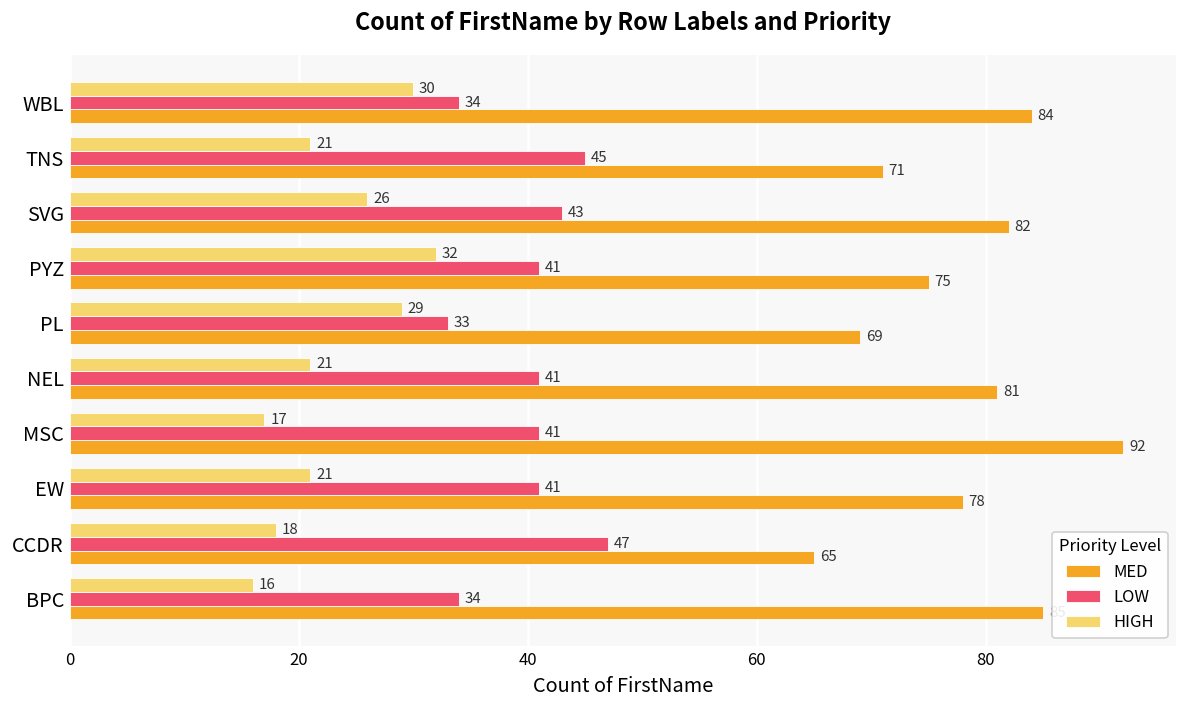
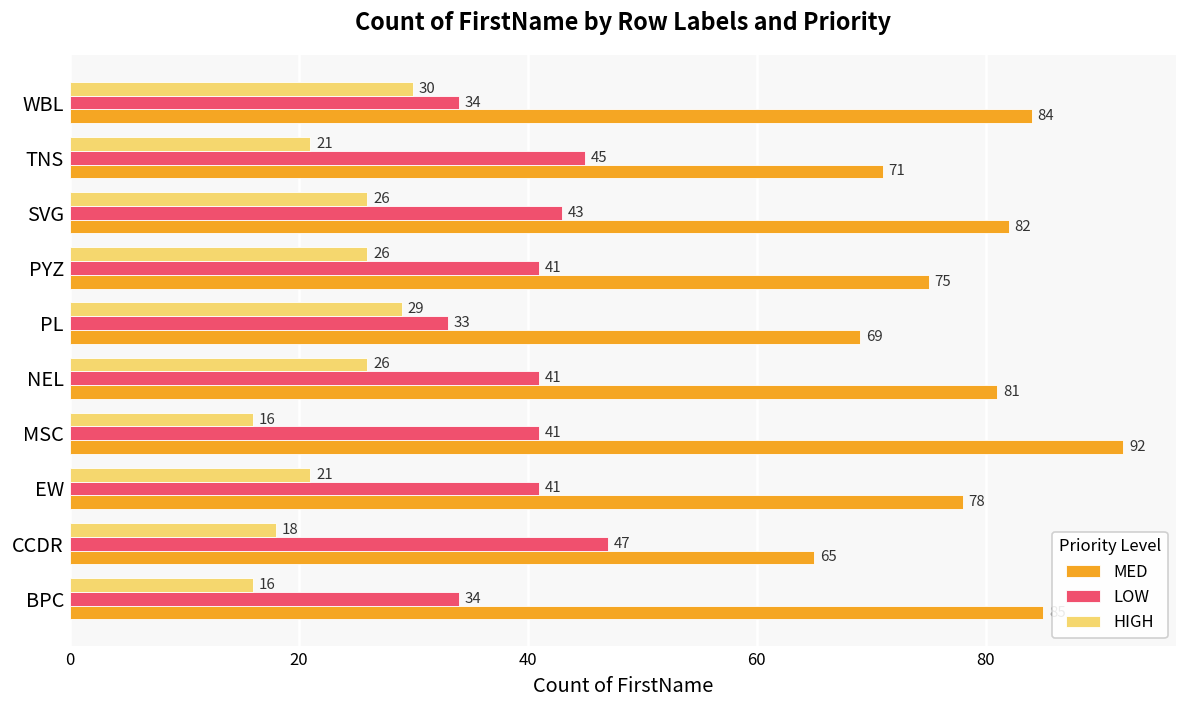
HIGH, PYZ: 32 -> 26
HIGH, NEL: 21 -> 26
HIGH, MSC: 17 -> 16
